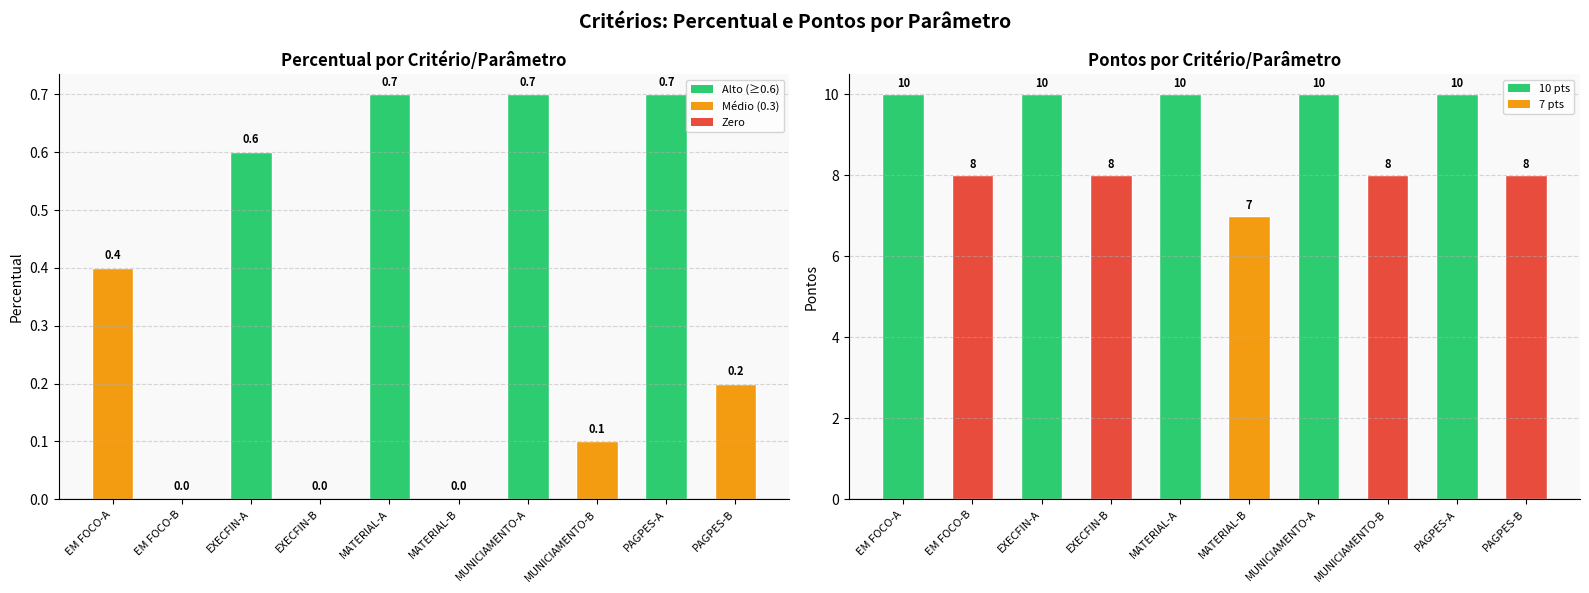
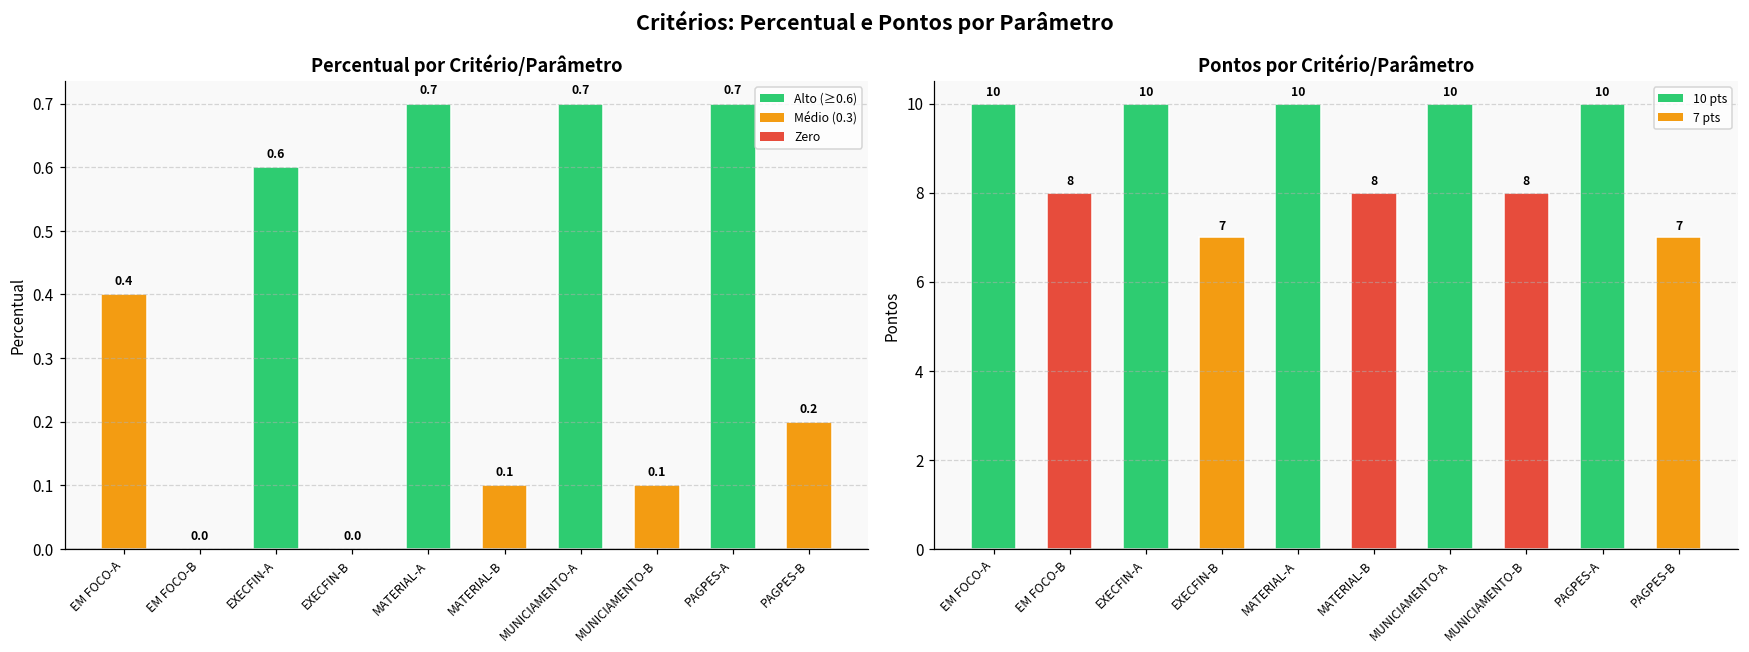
Percentual por Critério/Parâmetro, MATERIAL-B: 0.0 -> 0.1
Pontos por Critério/Parâmetro, EXECFIN-B: 8 -> 7
Pontos por Critério/Parâmetro, MATERIAL-B: 7 -> 8
Pontos por Critério/Parâmetro, PAGPES-B: 8 -> 7
